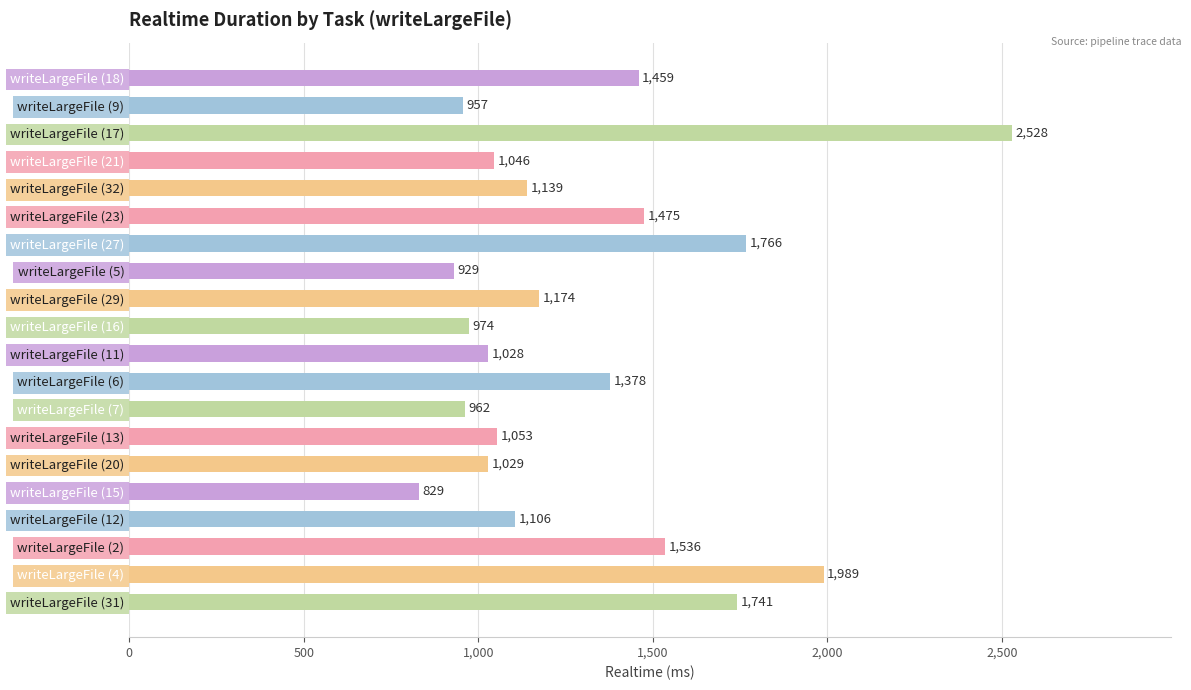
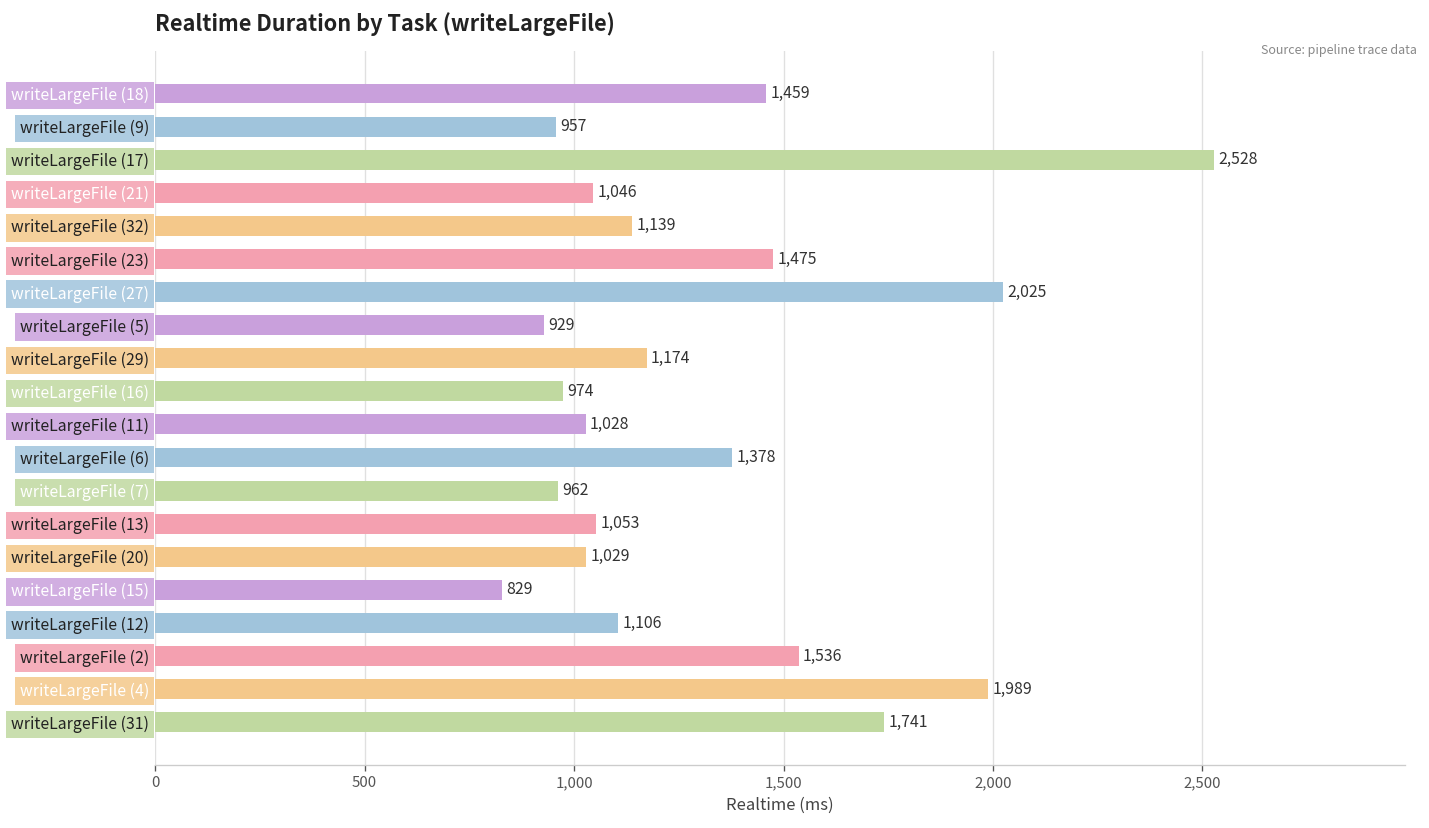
writeLargeFile (27): 1,766 -> 2,025
